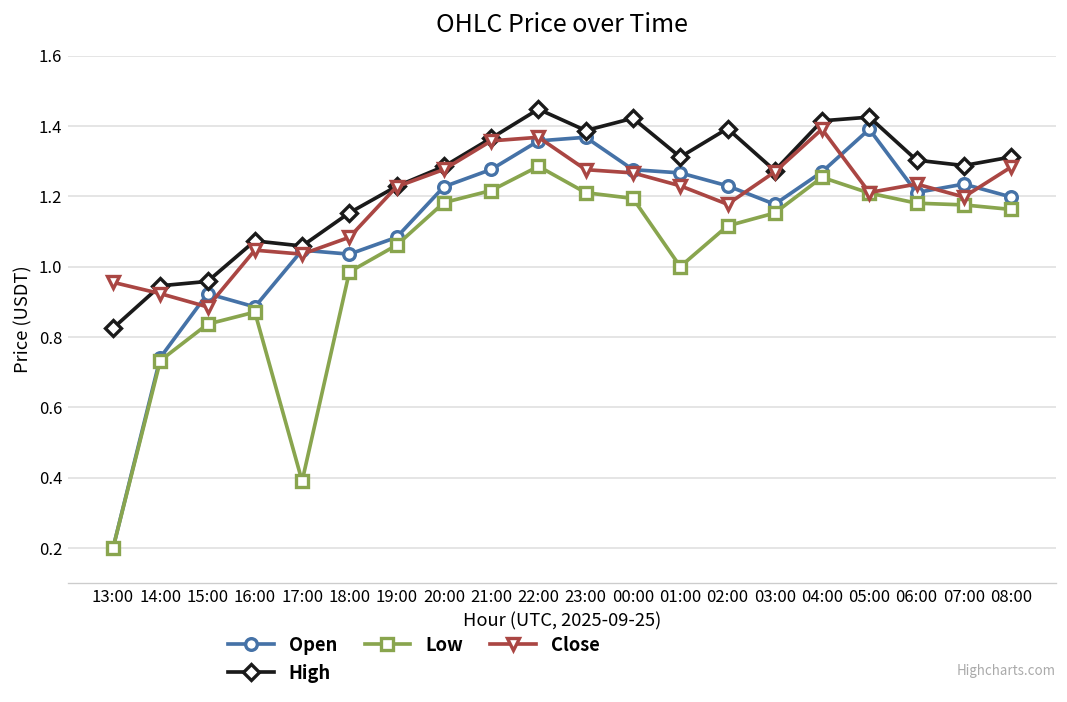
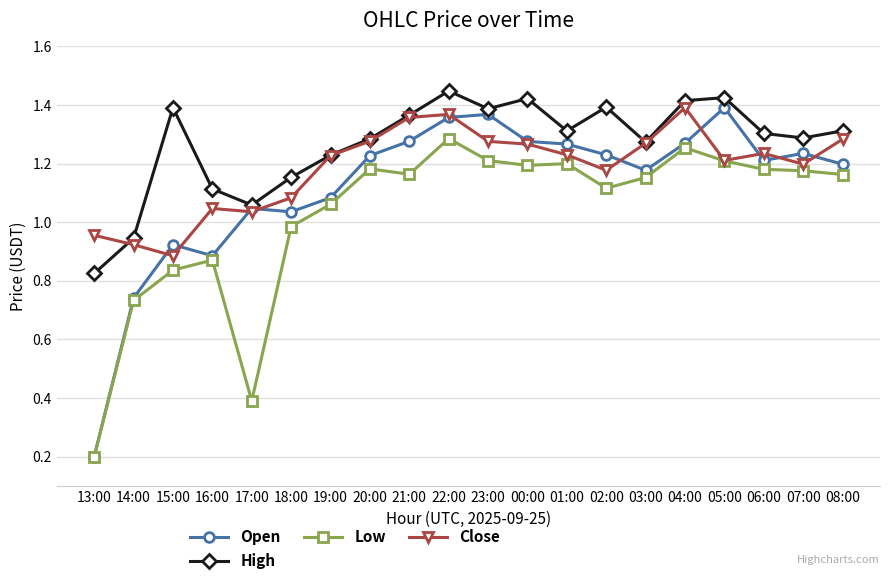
High, 15:00: 0.96 -> 1.39
High, 16:00: 1.07 -> 1.11
Low, 21:00: 1.22 -> 1.16
Low, 01:00: 1.0 -> 1.2
